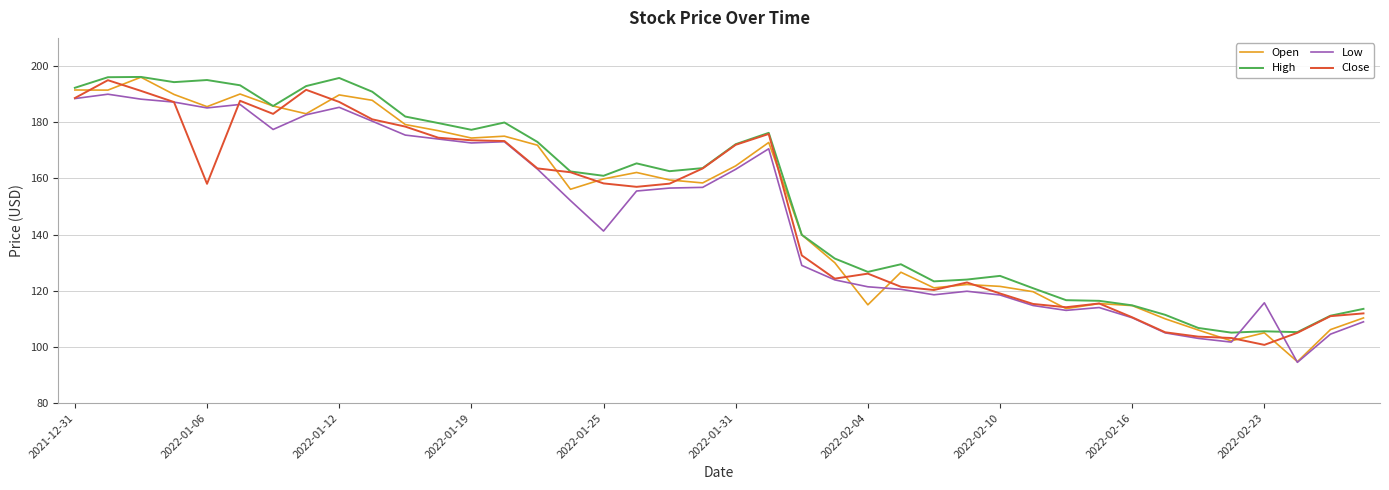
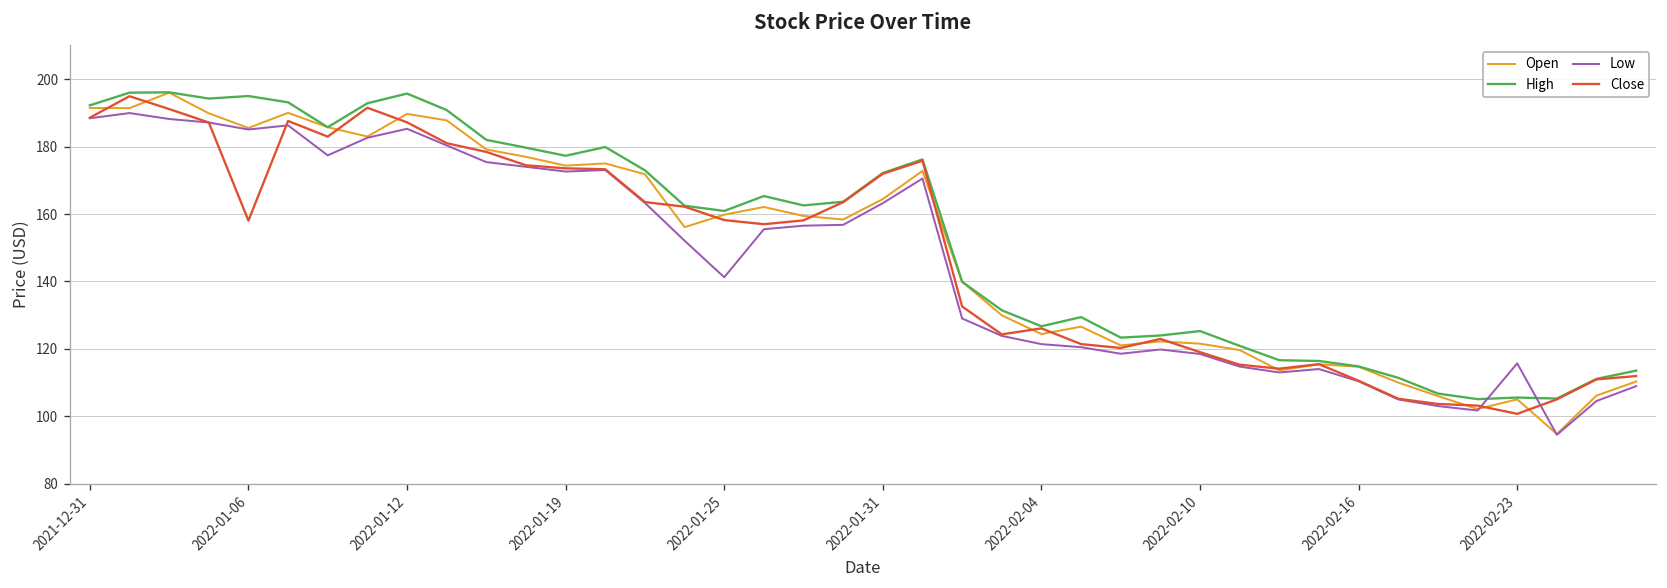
Open, 2022-02-04: 115 -> 124
